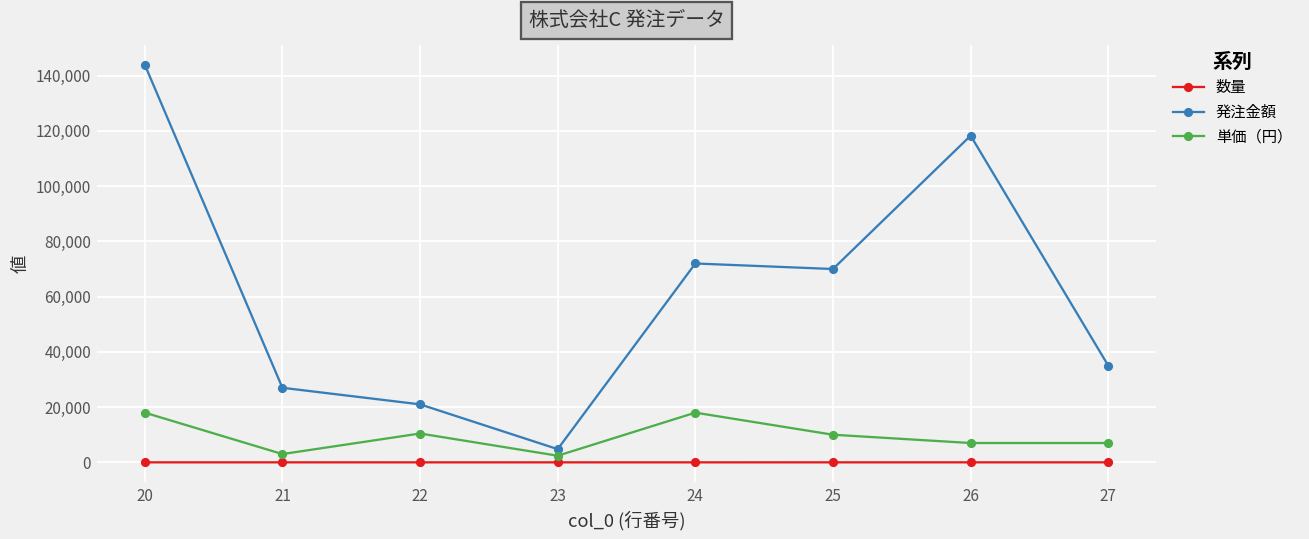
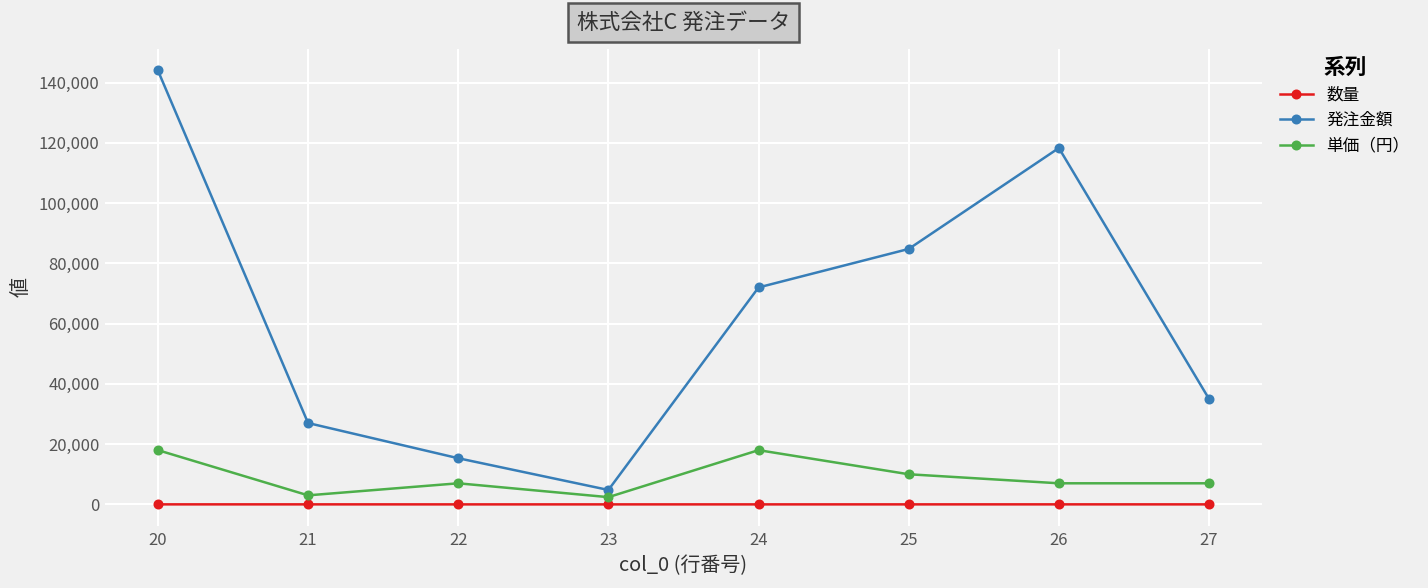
発注金額, 22: 21,000 -> 15,000
単価（円）, 22: 10,000 -> 7,000
発注金額, 25: 70,000 -> 85,000
